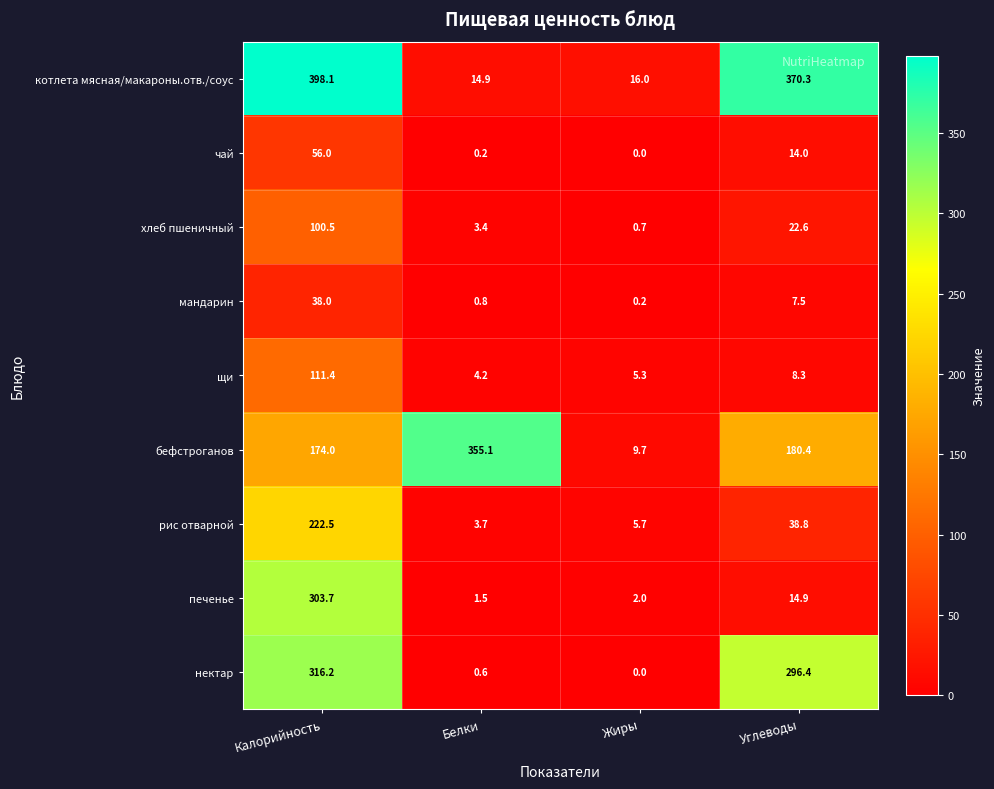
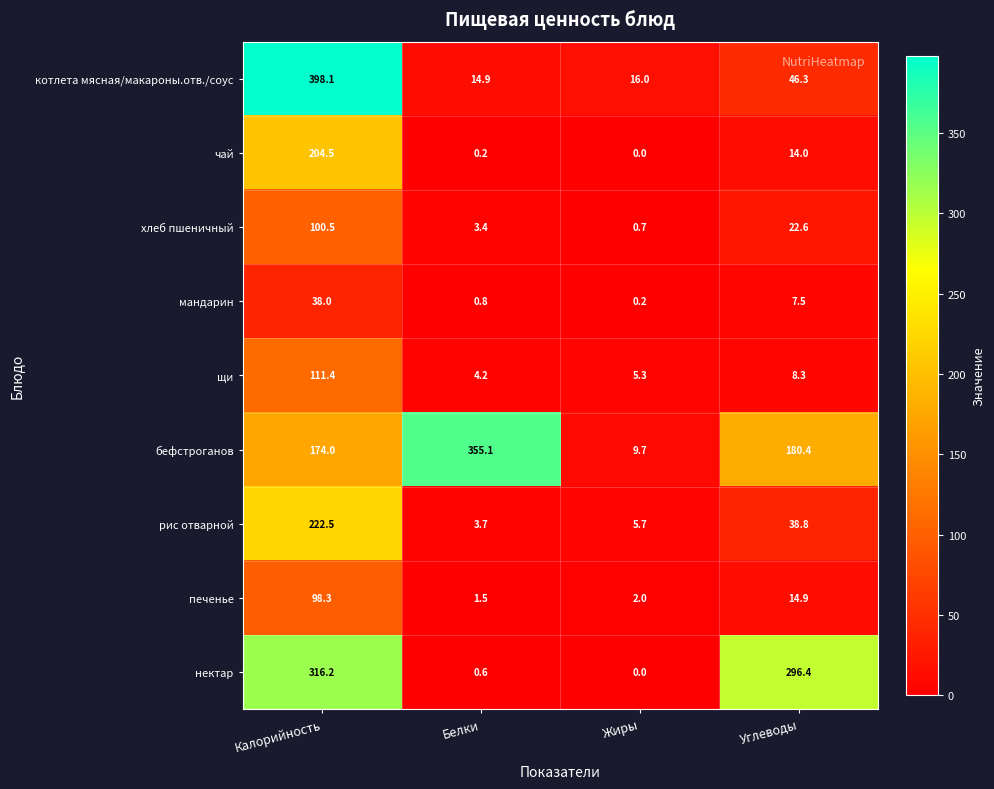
котлета мясная/макароны.отв./соус, Углеводы: 370.3 -> 46.3
чай, Калорийность: 56.0 -> 204.5
печенье, Калорийность: 303.7 -> 98.3
